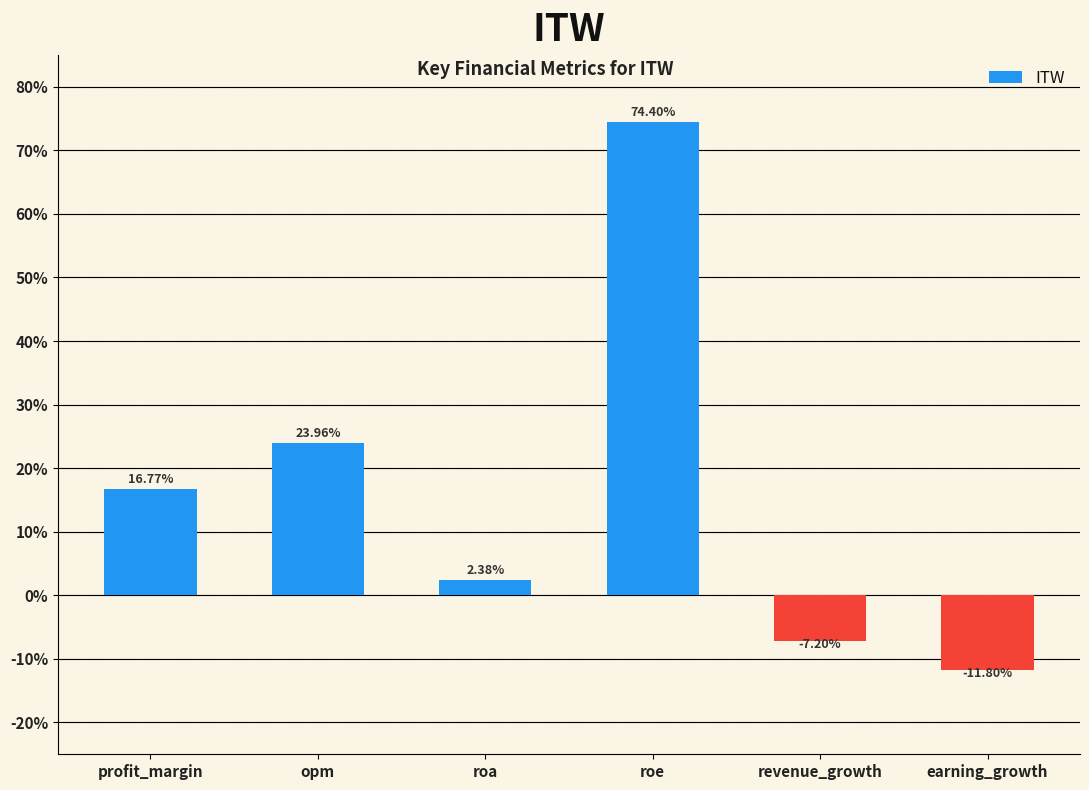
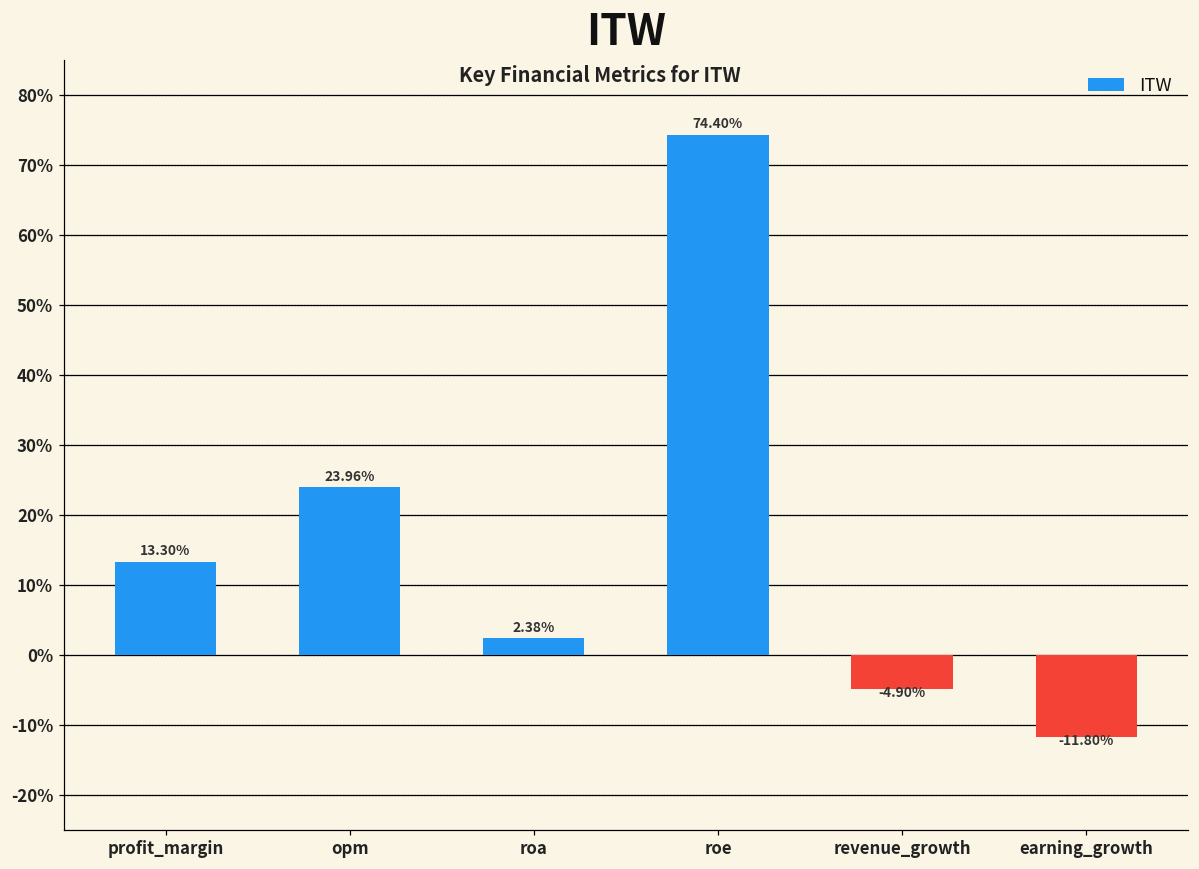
profit_margin: 16.77% -> 13.30%
revenue_growth: -7.20% -> -4.90%
